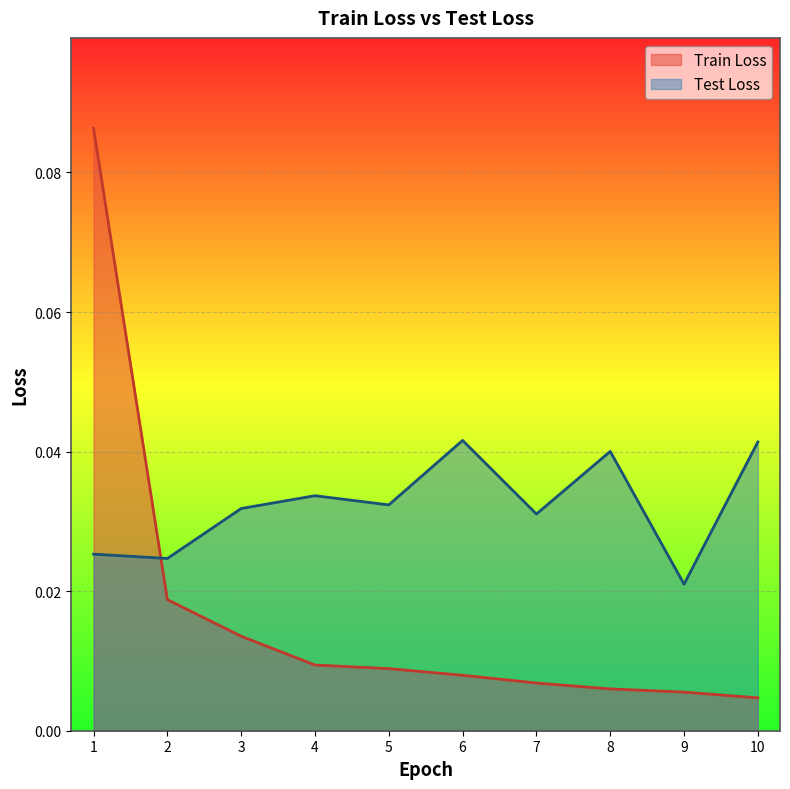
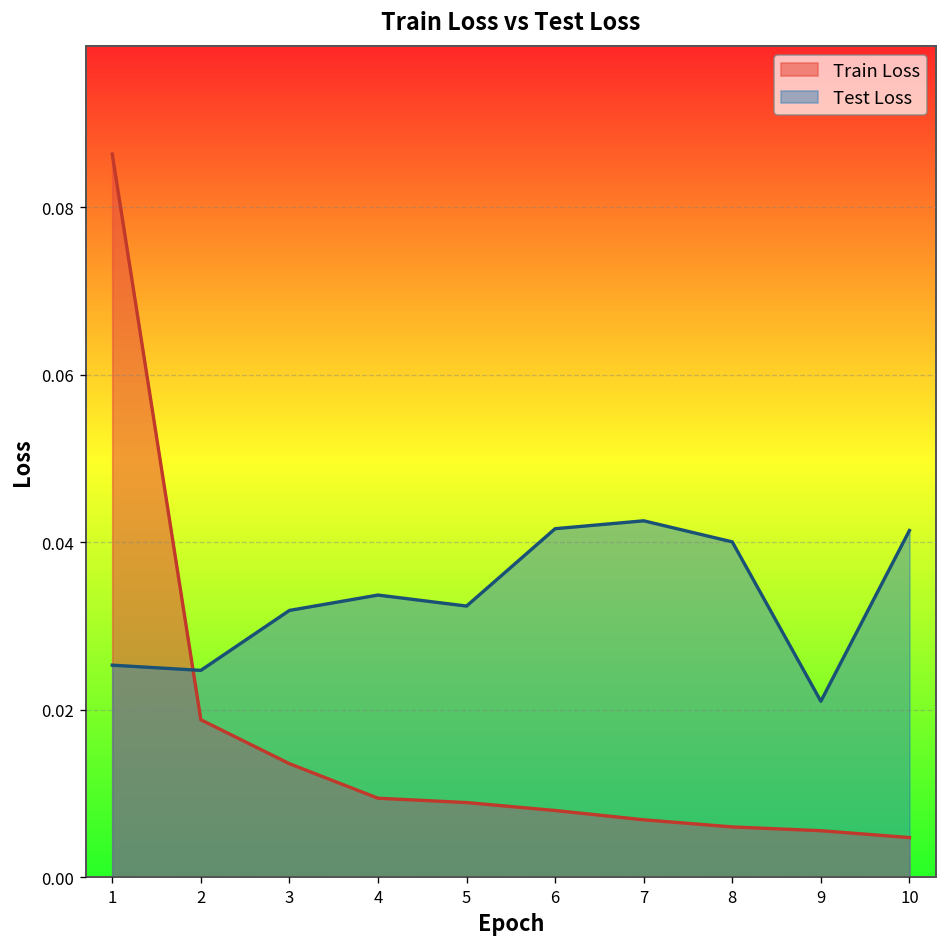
Test Loss, 7: 0.031 -> 0.043
